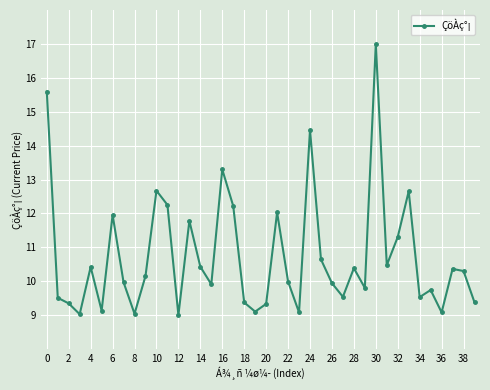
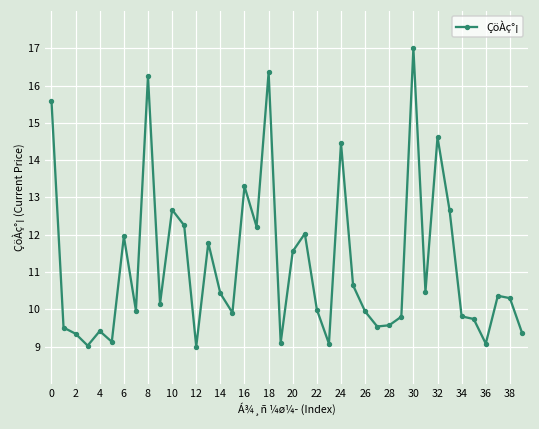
4: 10.4 -> 9.4
8: 9.0 -> 16.2
18: 9.4 -> 16.4
20: 9.3 -> 11.6
28: 10.4 -> 9.6
32: 11.3 -> 14.6
34: 9.5 -> 9.8
